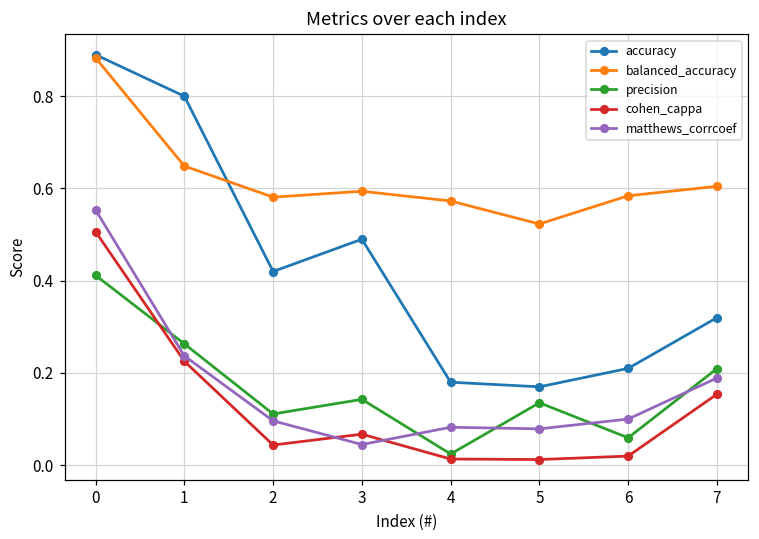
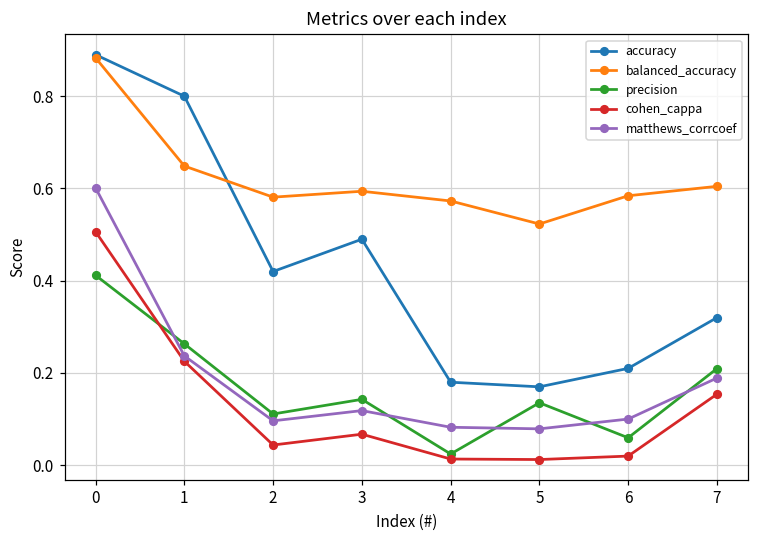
matthews_corrcoef, 0: 0.55 -> 0.60
matthews_corrcoef, 3: 0.04 -> 0.12
